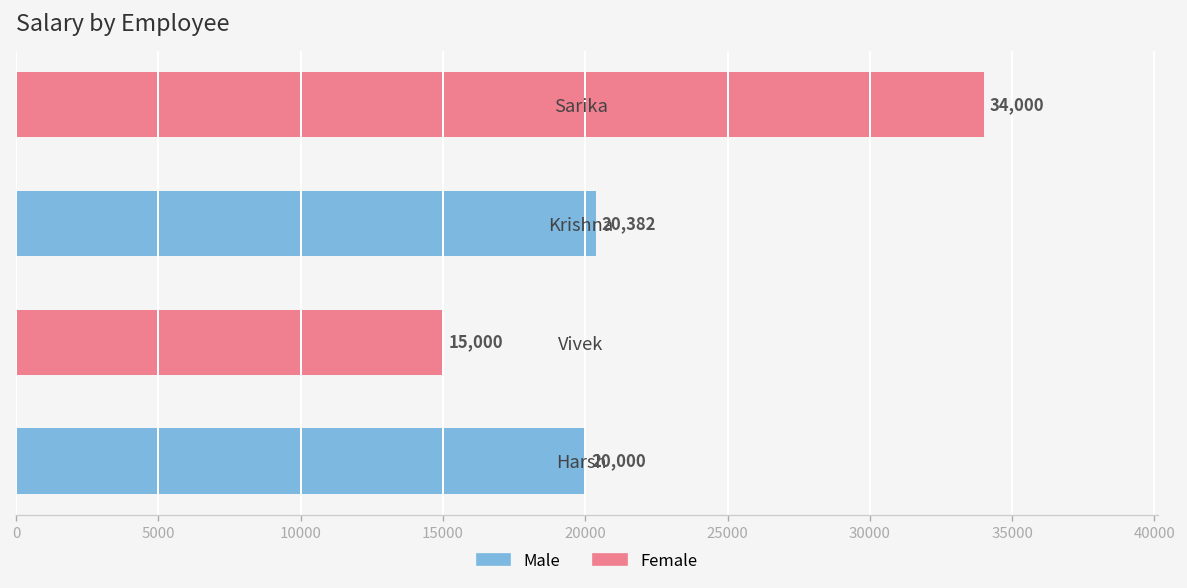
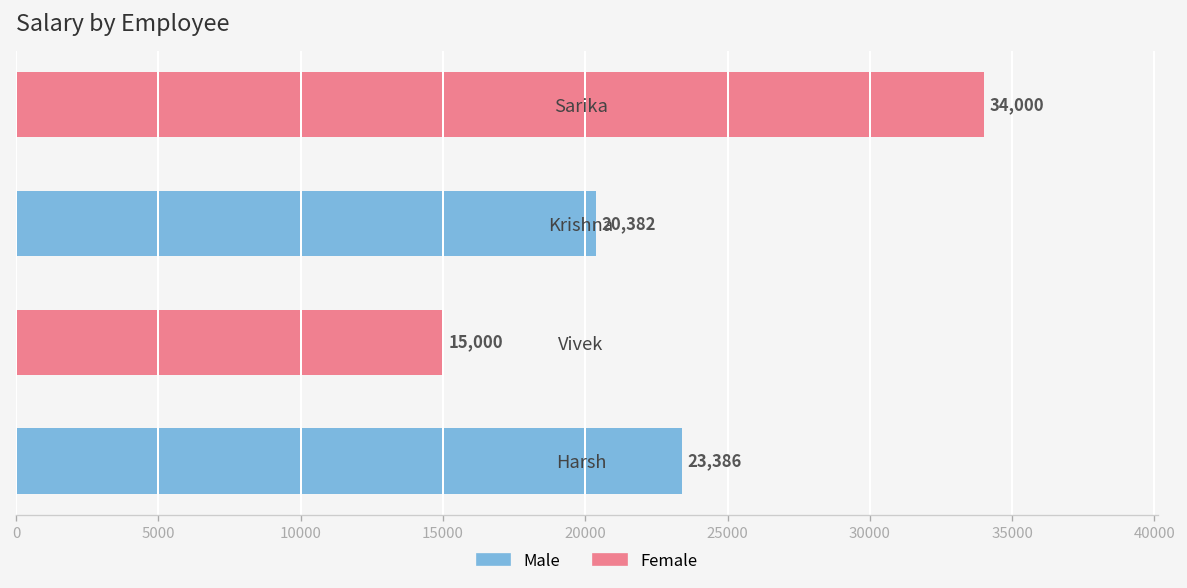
Harsh: 20,000 -> 23,386
